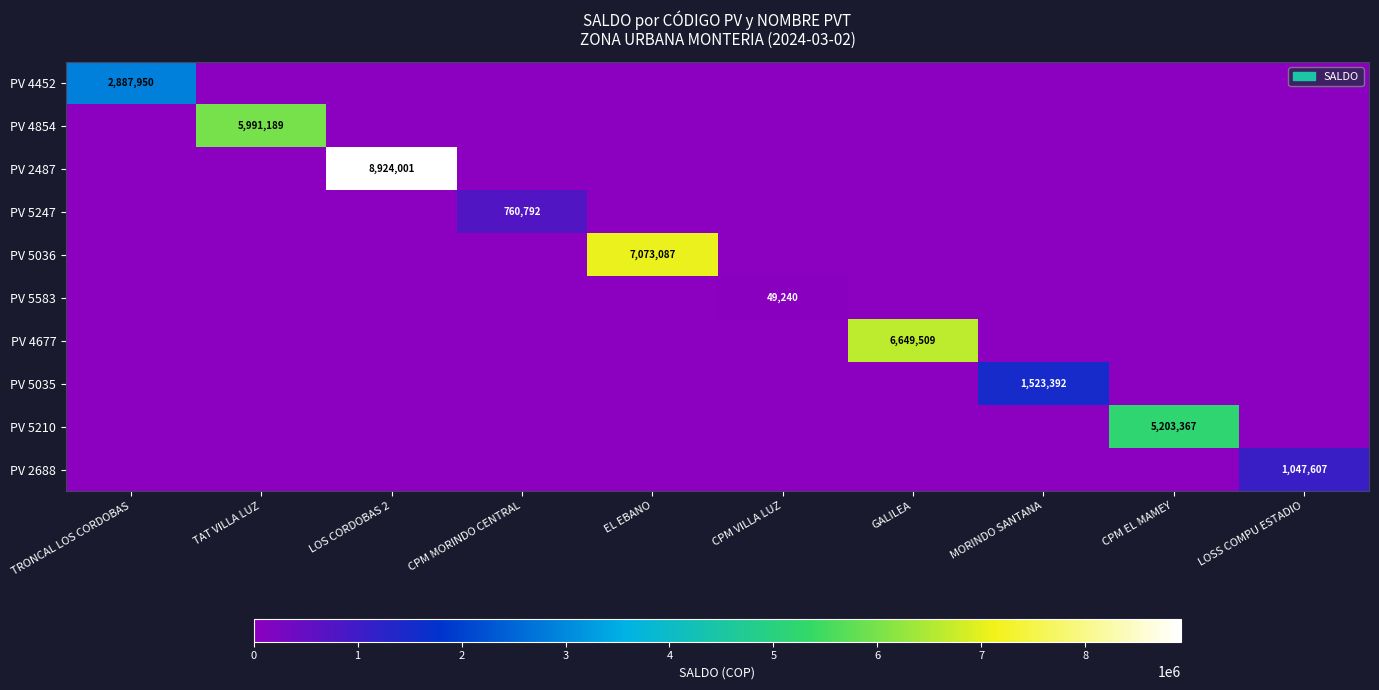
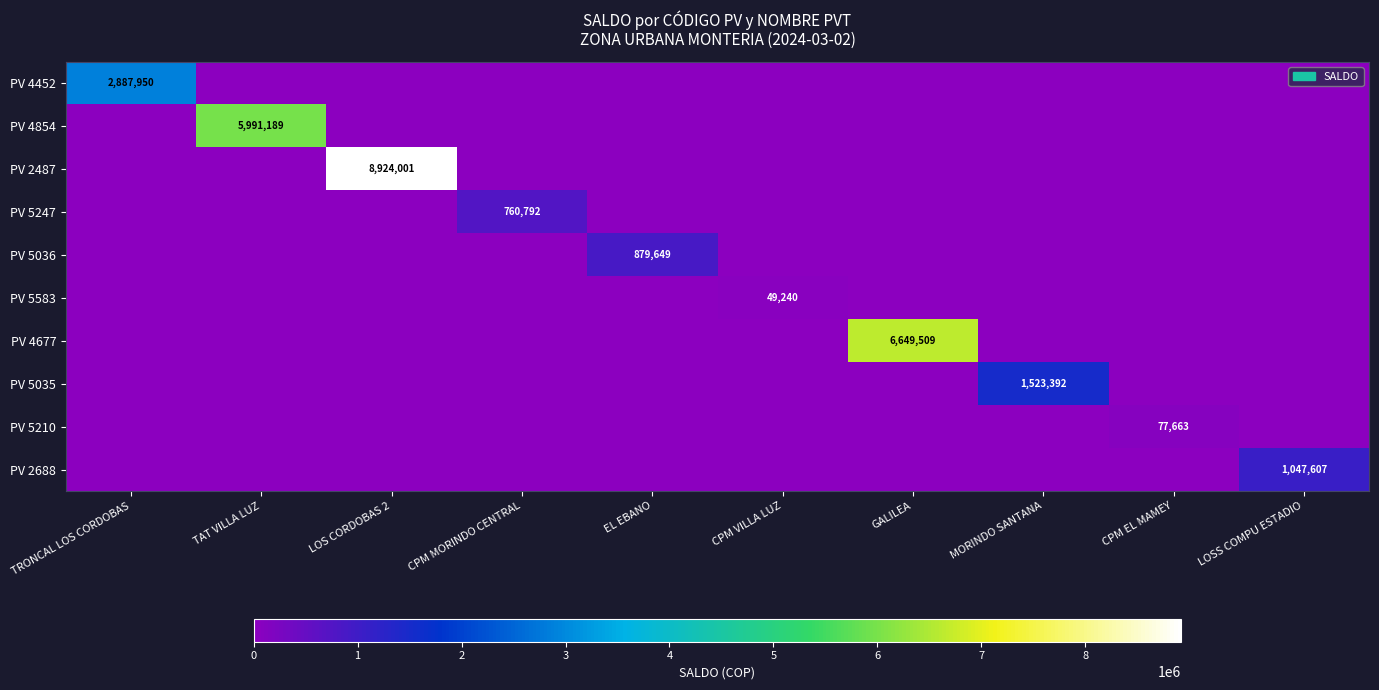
PV 5036, EL EBANO: 7,073,087 -> 879,649
PV 5210, CPM EL MAMEY: 5,203,367 -> 77,663
